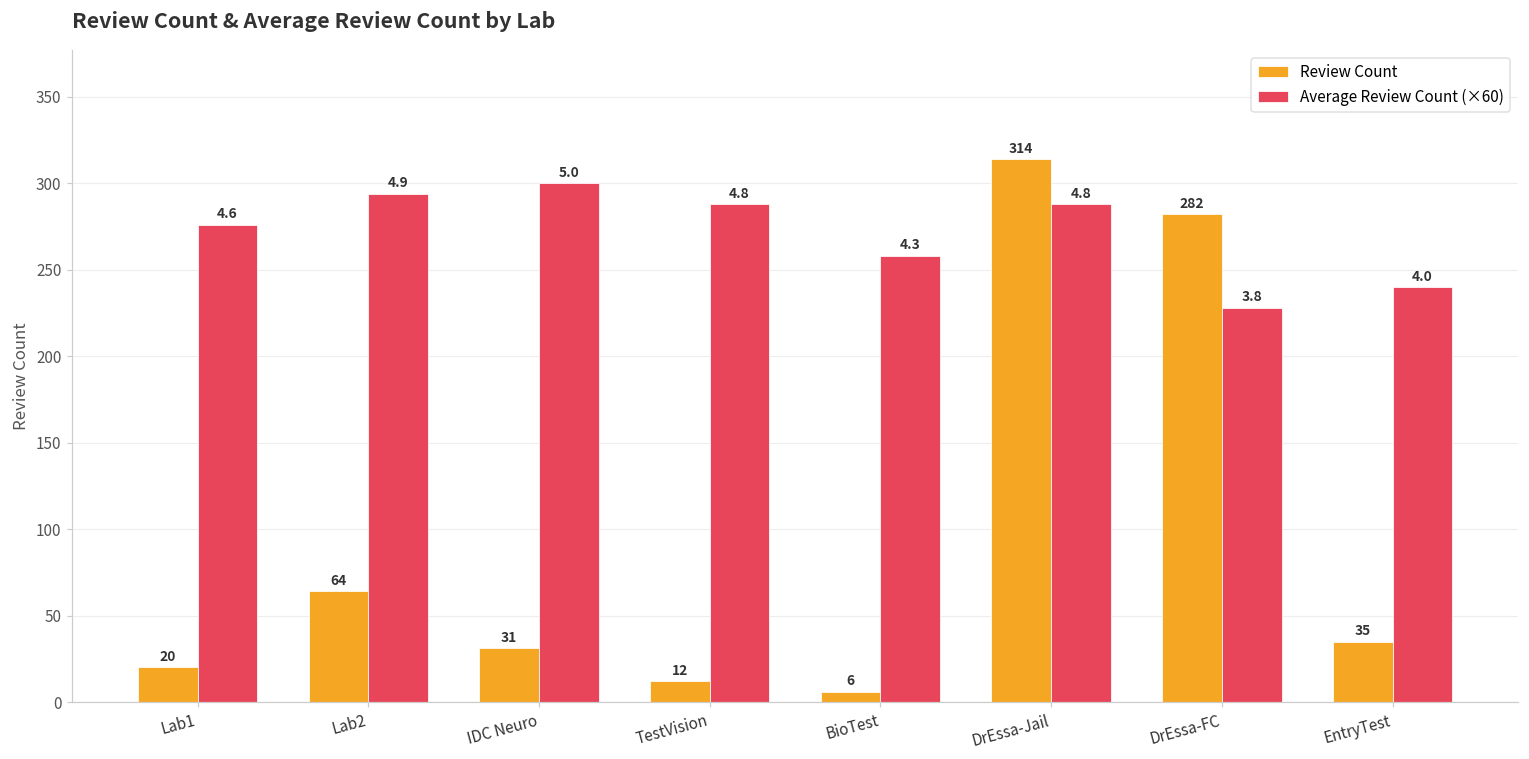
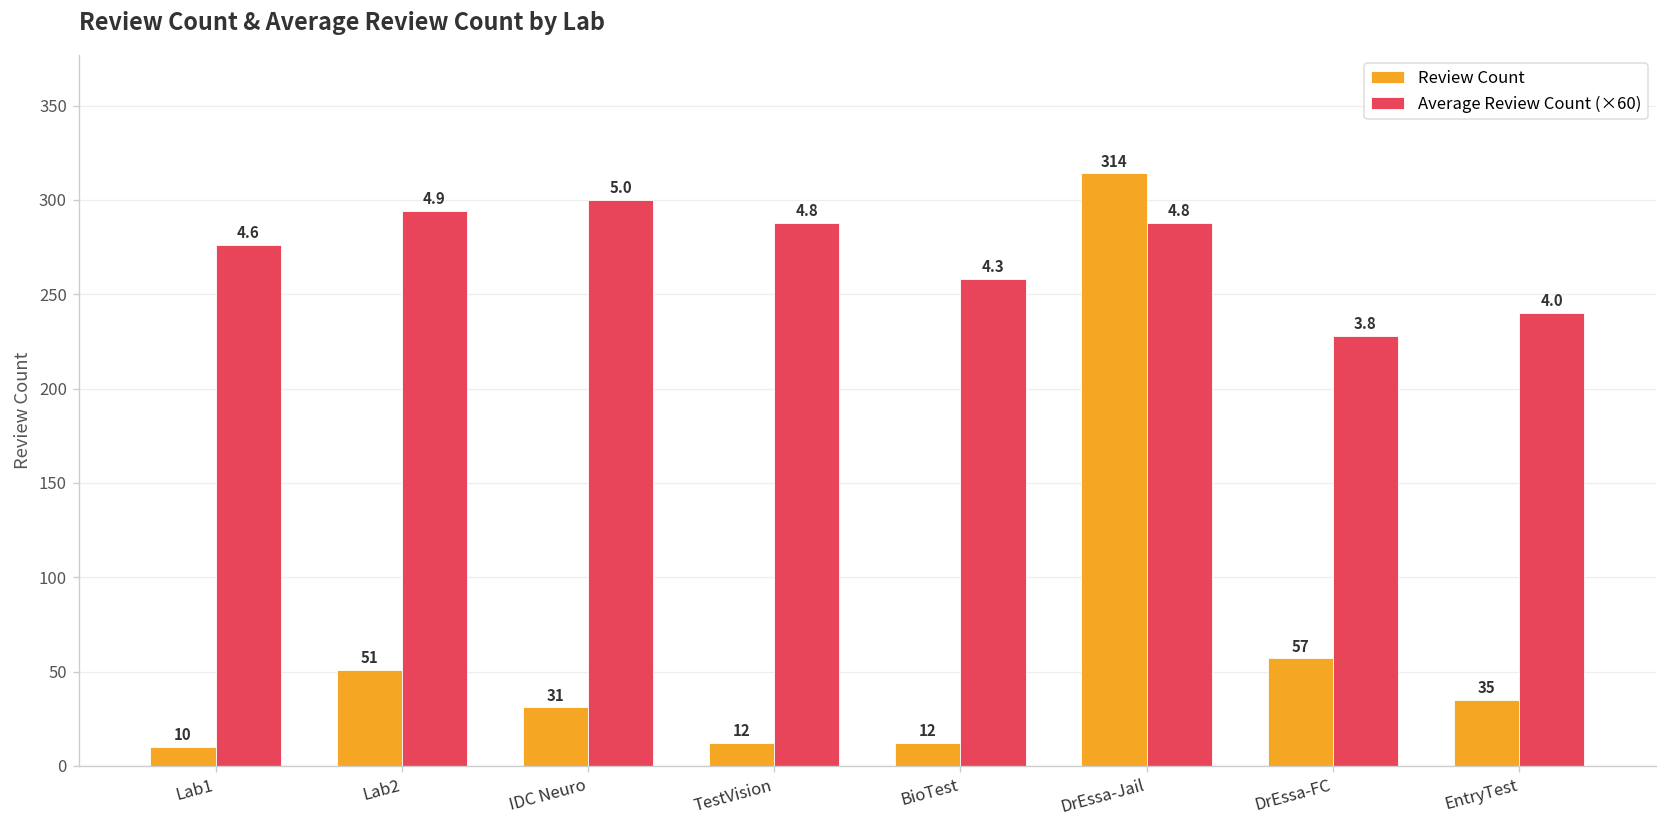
Review Count, Lab1: 20 -> 10
Review Count, Lab2: 64 -> 51
Review Count, BioTest: 6 -> 12
Review Count, DrEssa-FC: 282 -> 57
